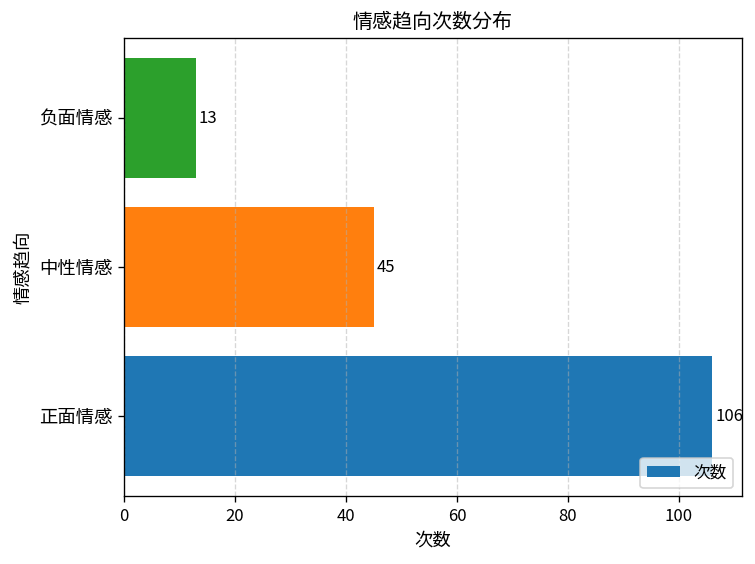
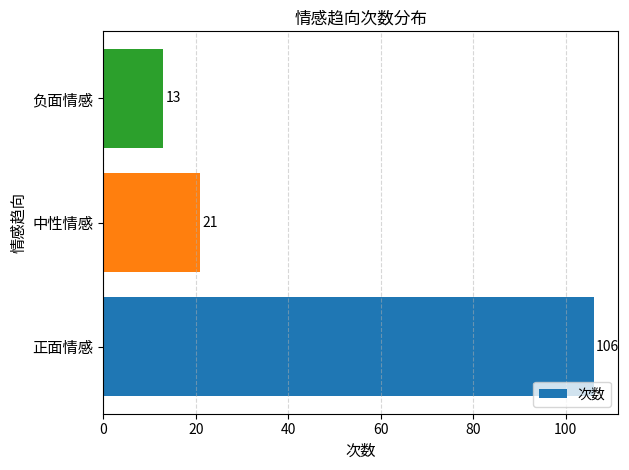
中性情感: 45 -> 21
